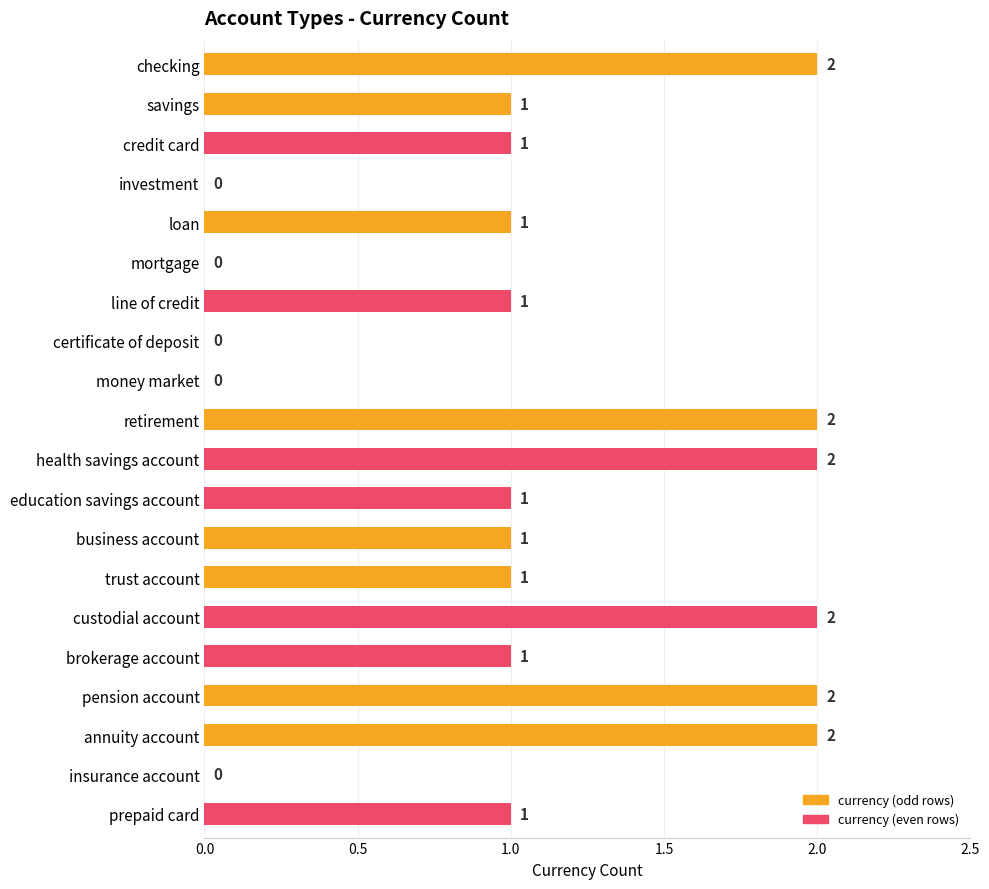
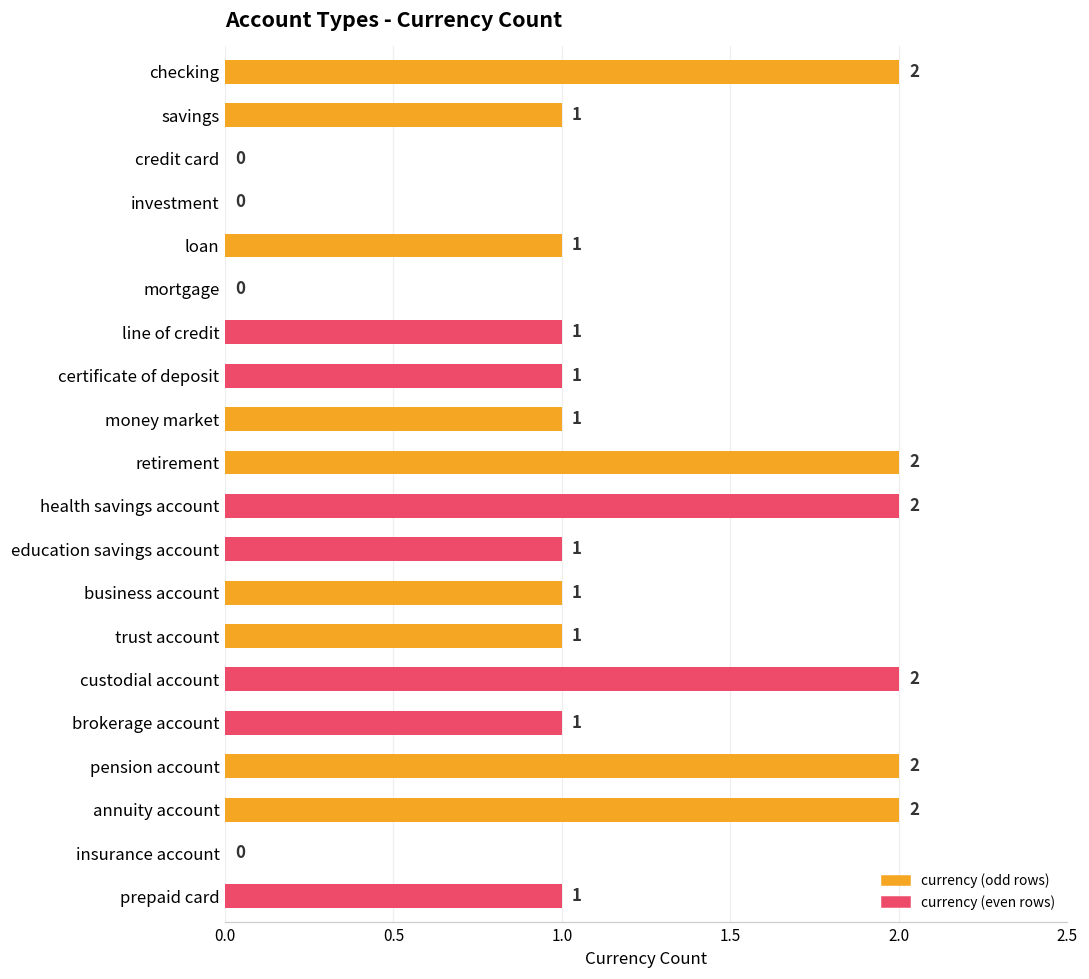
credit card: 1 -> 0
certificate of deposit: 0 -> 1
money market: 0 -> 1
